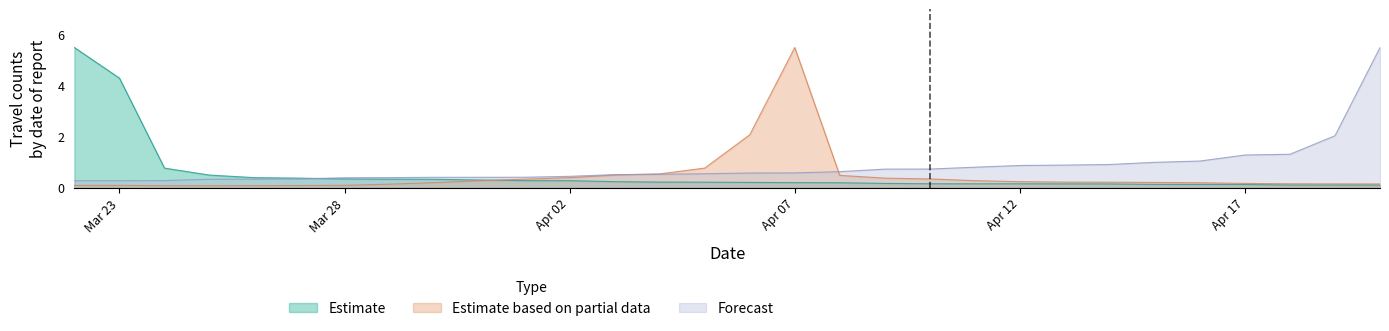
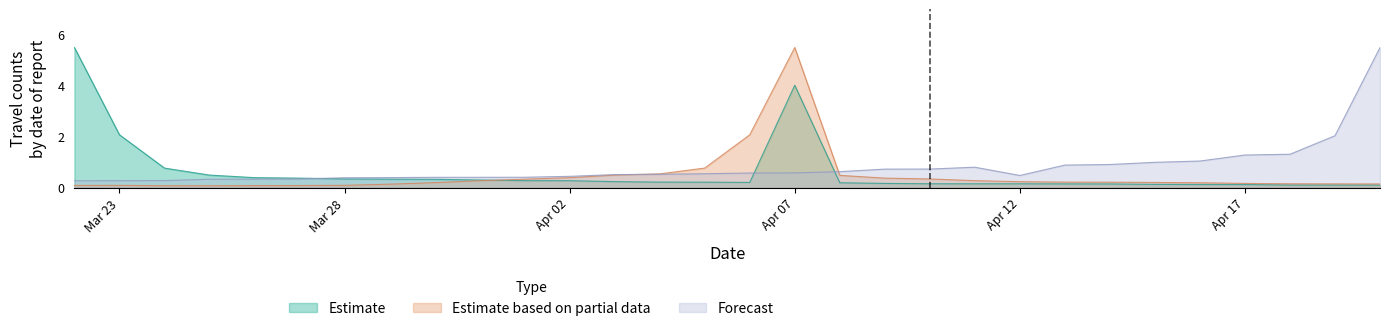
Estimate, Mar 23: 4.3 -> 2.1
Estimate, Apr 07: 0.2 -> 4.0
Forecast, Apr 12: 0.9 -> 0.5
